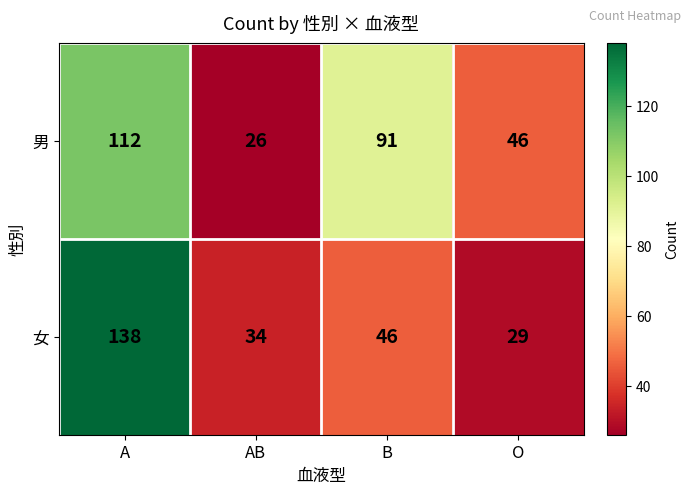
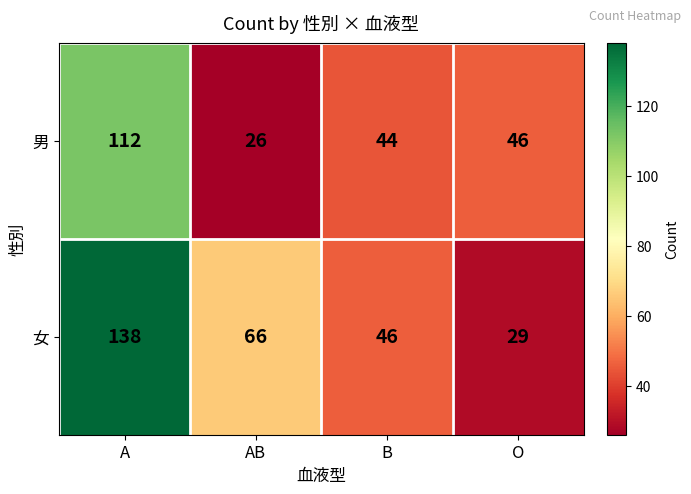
男, B: 91 -> 44
女, AB: 34 -> 66
